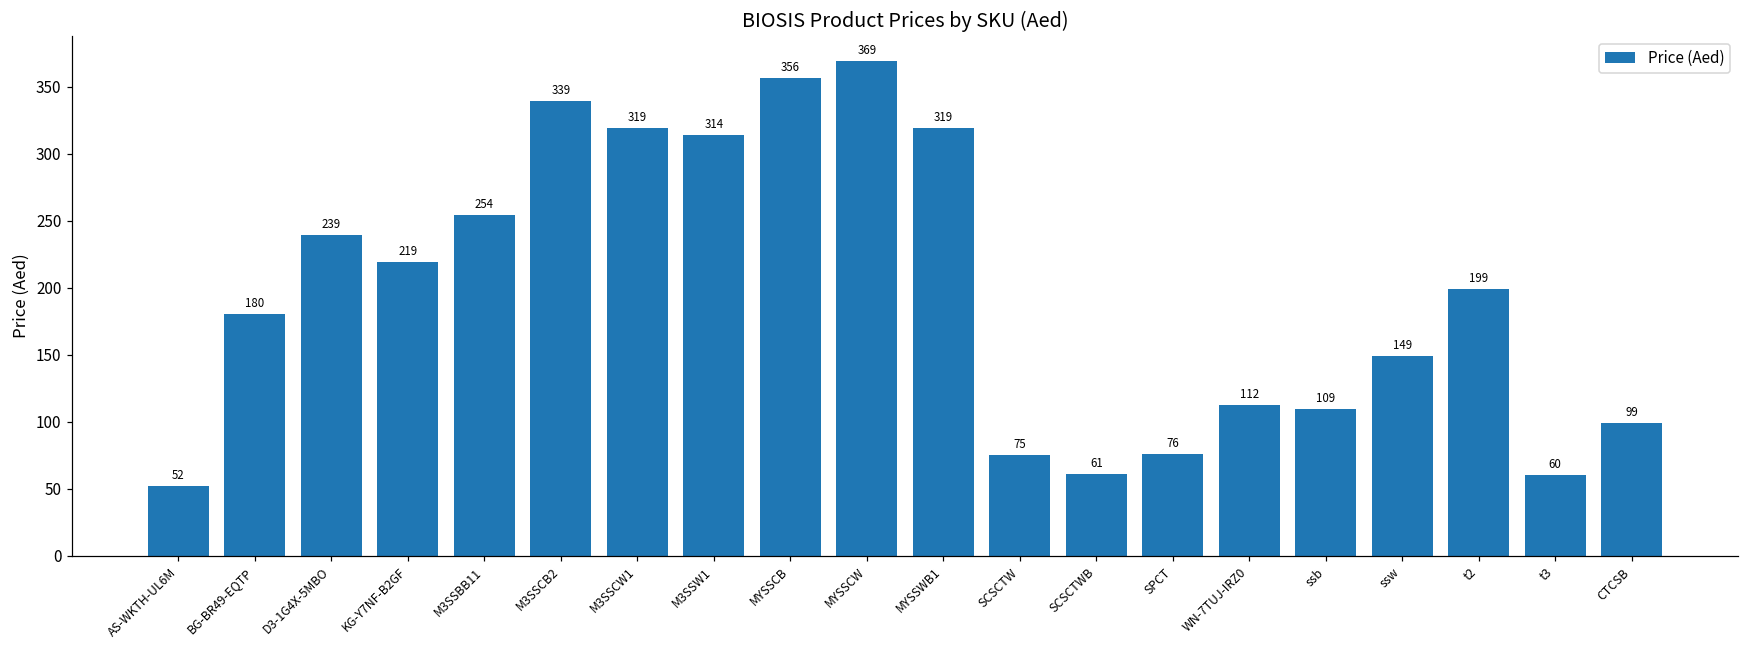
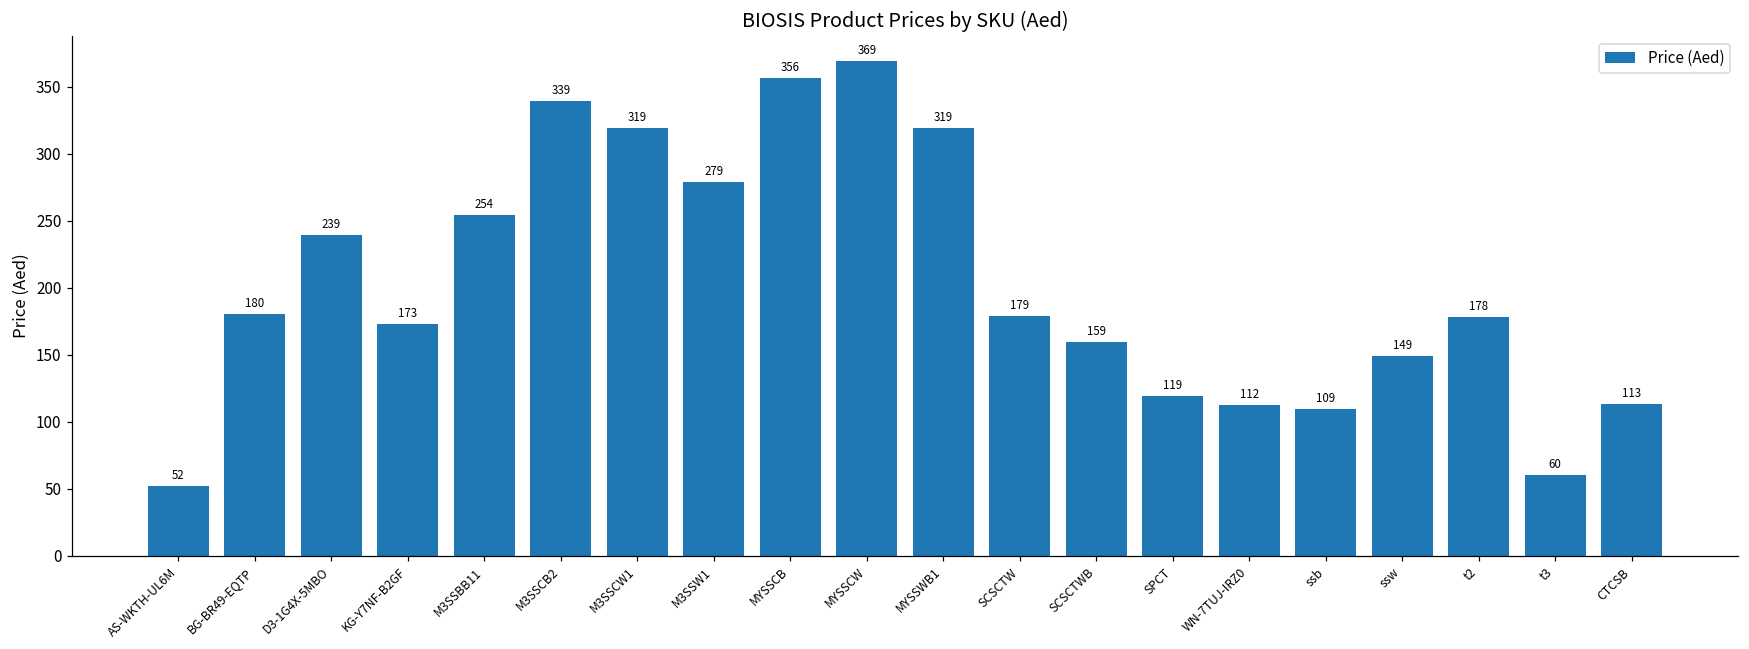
KG-Y7NF-B2GF: 219 -> 173
M3SSW1: 314 -> 279
SCSCTW: 75 -> 179
SCSCTWB: 61 -> 159
SPCT: 76 -> 119
t2: 199 -> 178
CTCSB: 99 -> 113
